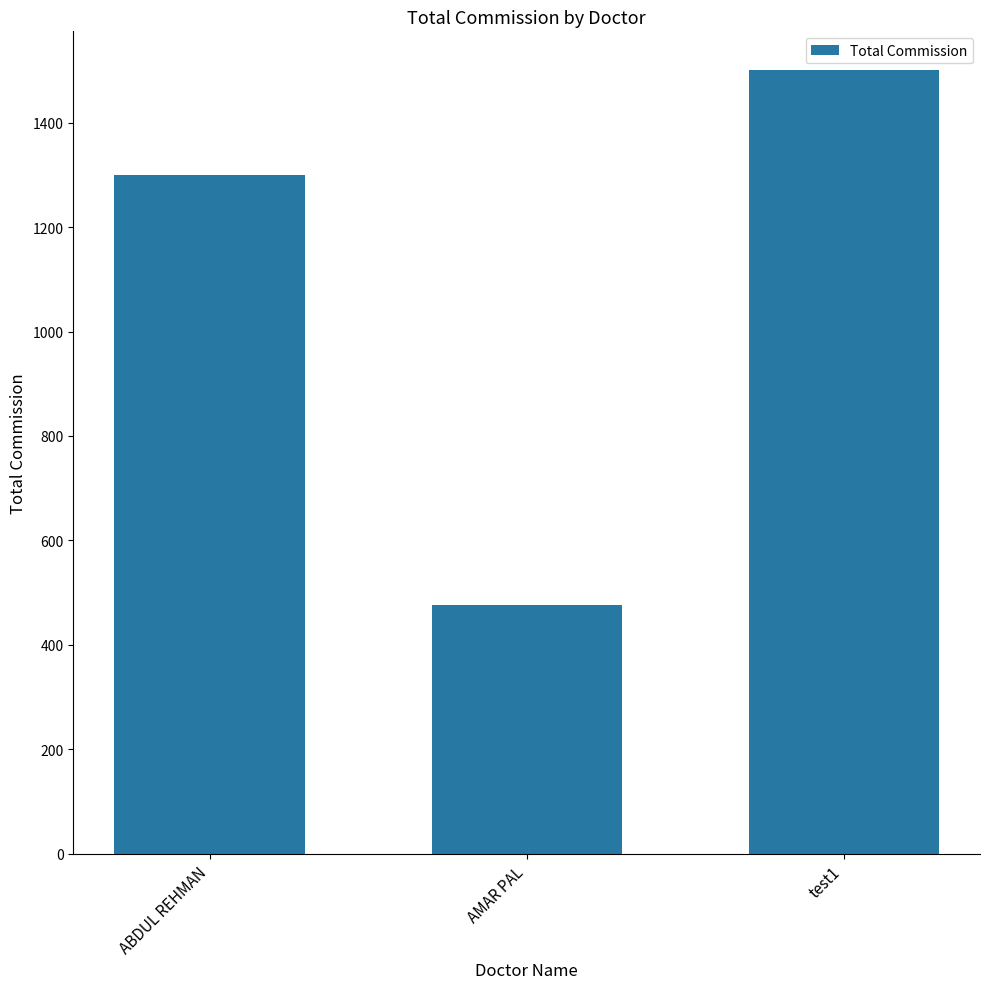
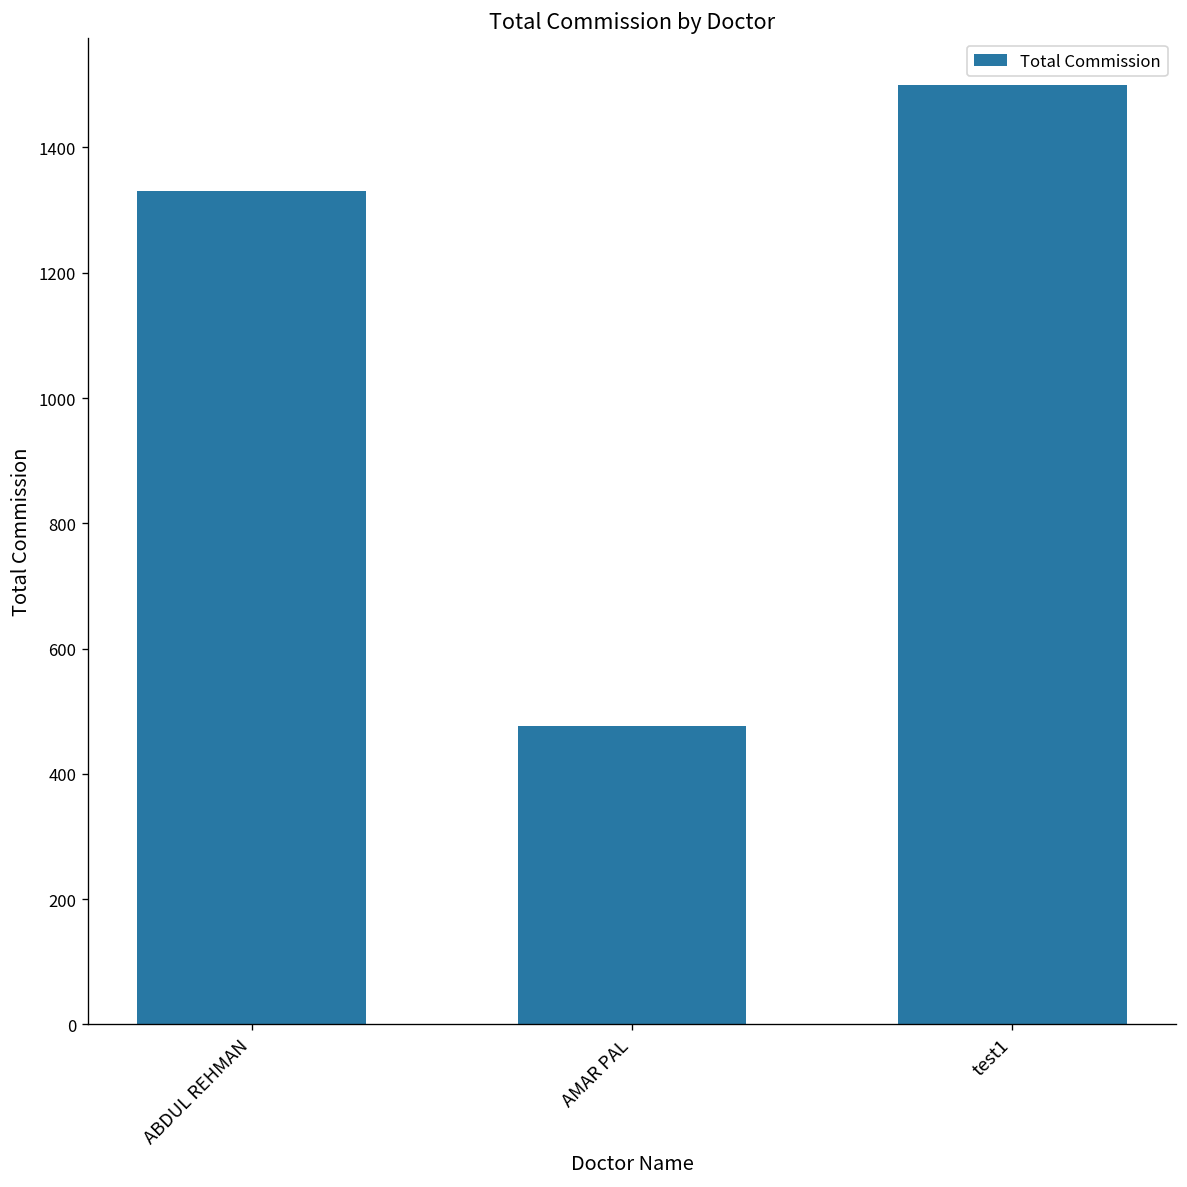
ABDUL REHMAN: 1300 -> 1330
